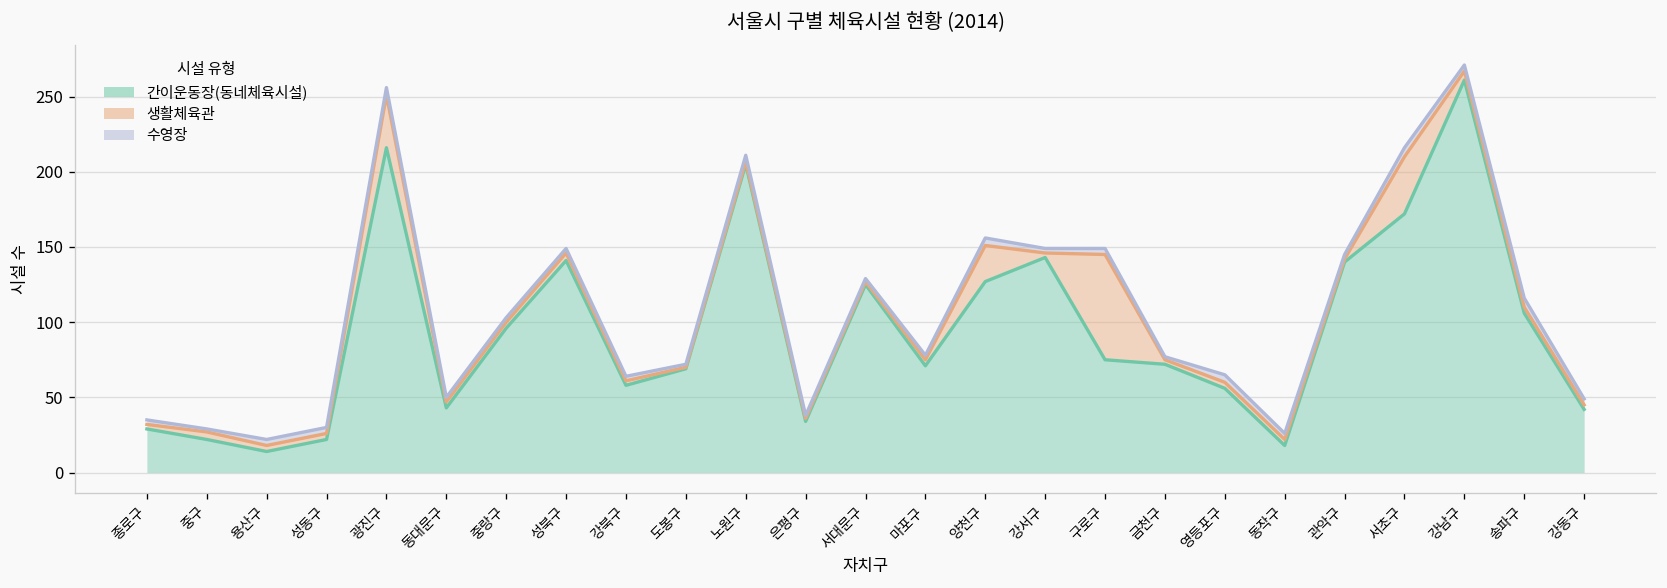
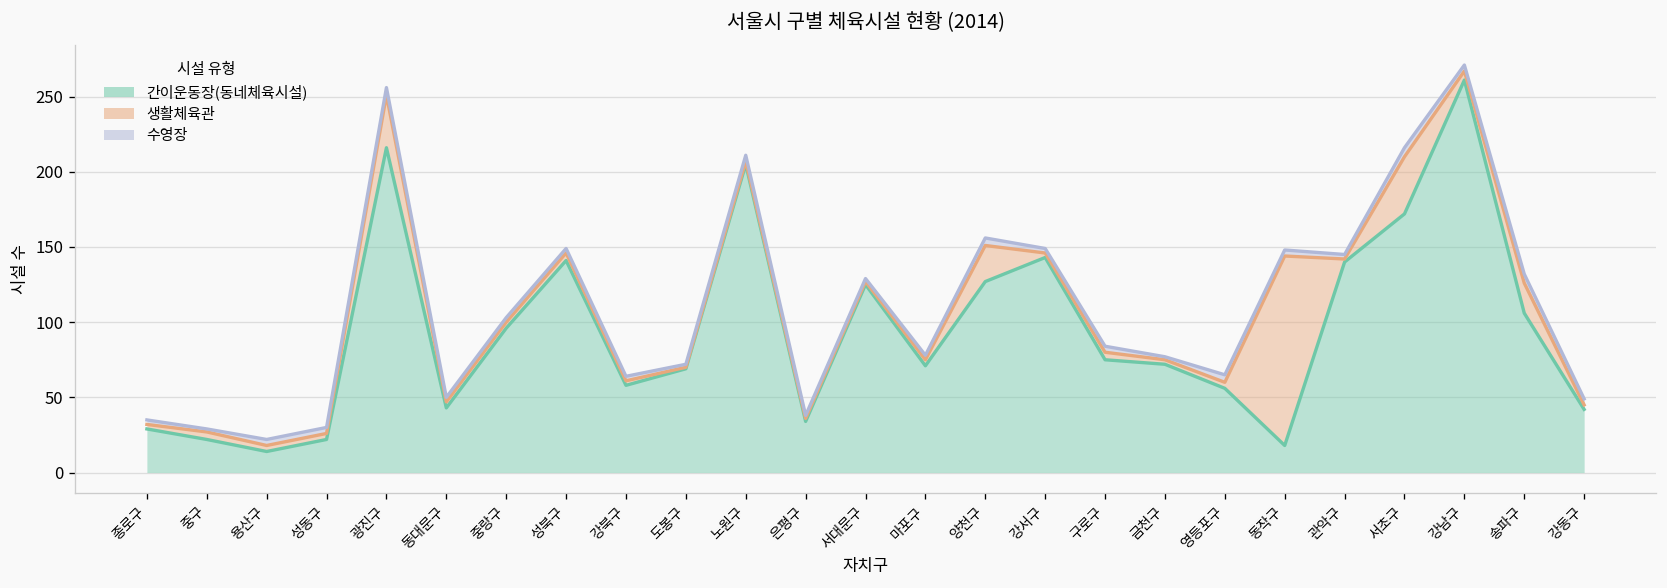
생활체육관, 구로구: 70 -> 5
생활체육관, 동작구: 4 -> 126
생활체육관, 송파구: 4 -> 20
